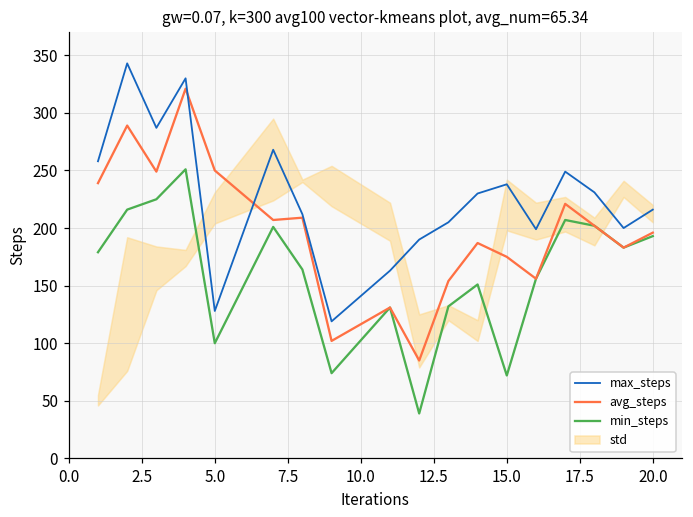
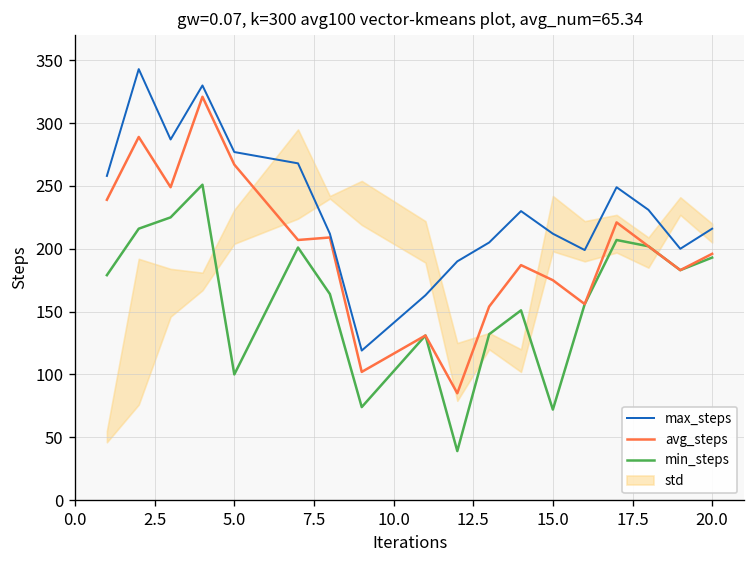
avg_steps, 5.0: 250 -> 267
max_steps, 5.0: 128 -> 277
max_steps, 15.0: 238 -> 212
